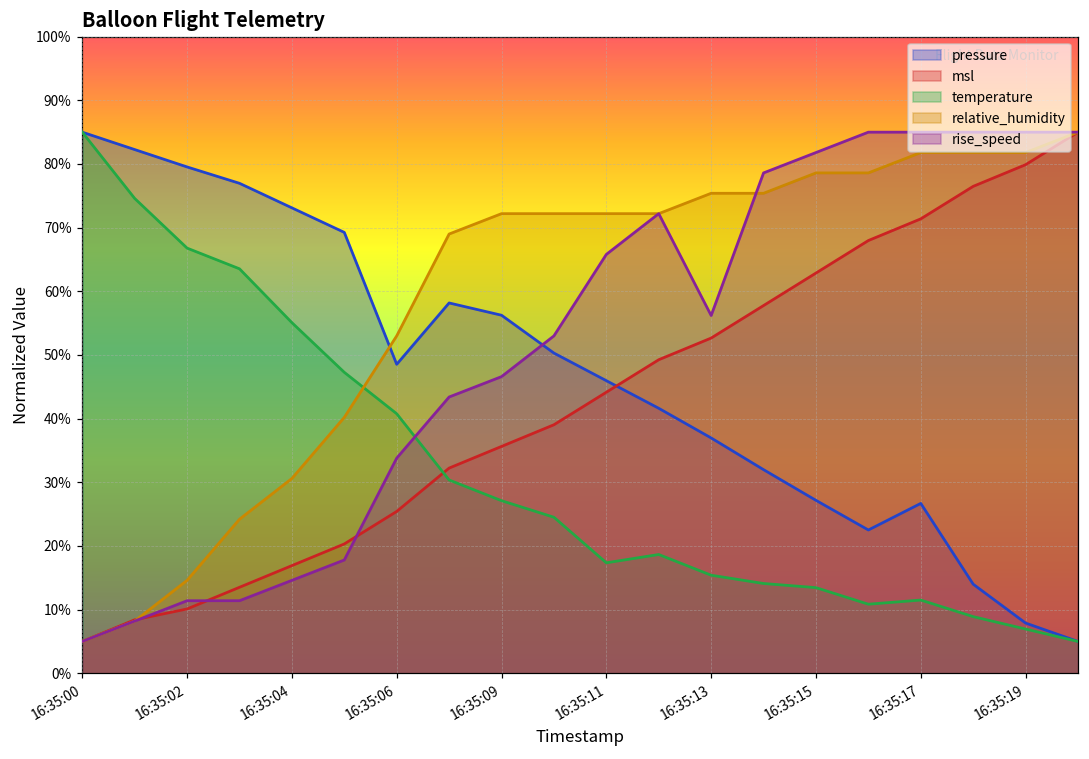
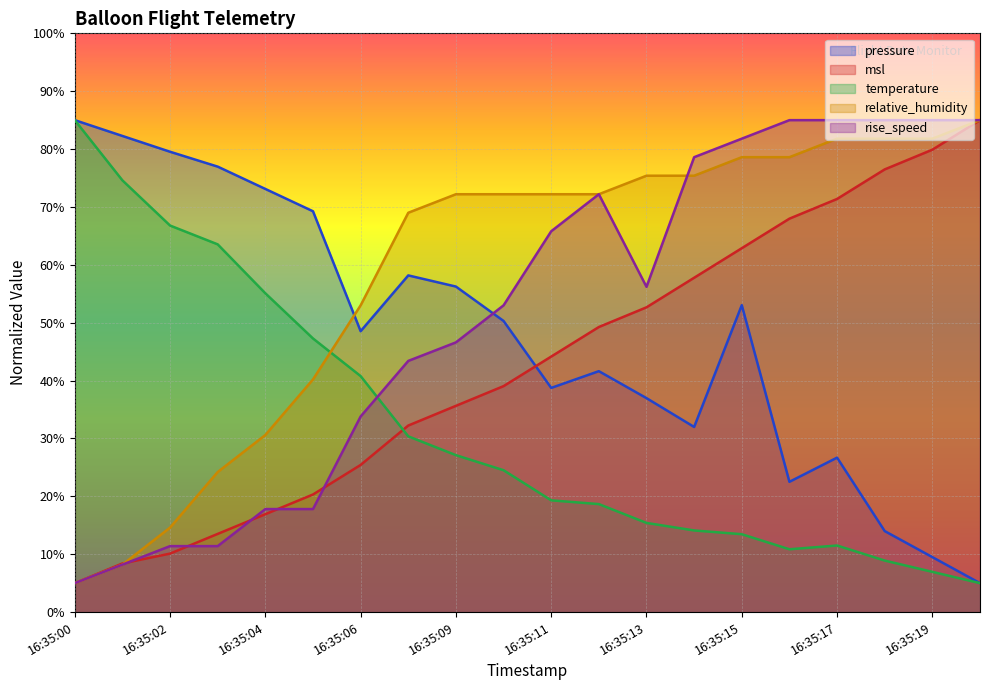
rise_speed, 16:35:04: 15% -> 18%
pressure, 16:35:11: 46% -> 39%
temperature, 16:35:11: 17% -> 19%
pressure, 16:35:15: 27% -> 53%
pressure, 16:35:19: 8% -> 9%
